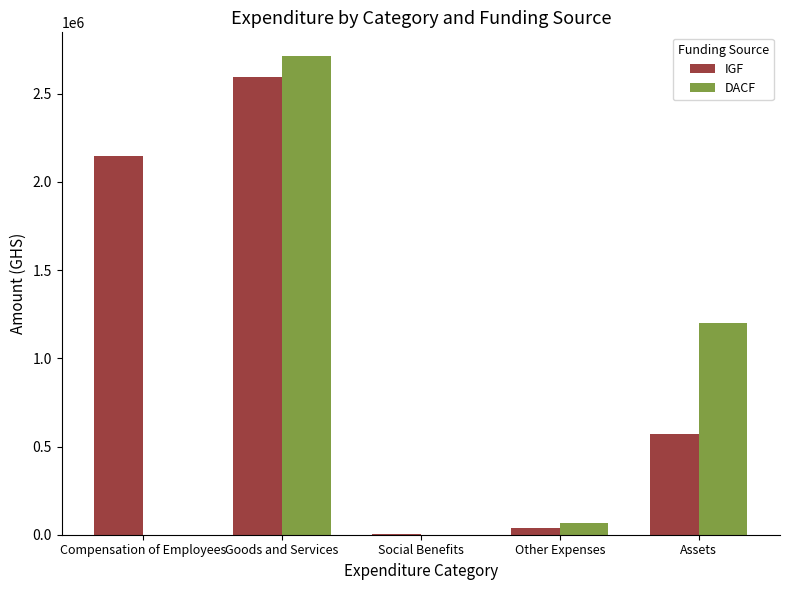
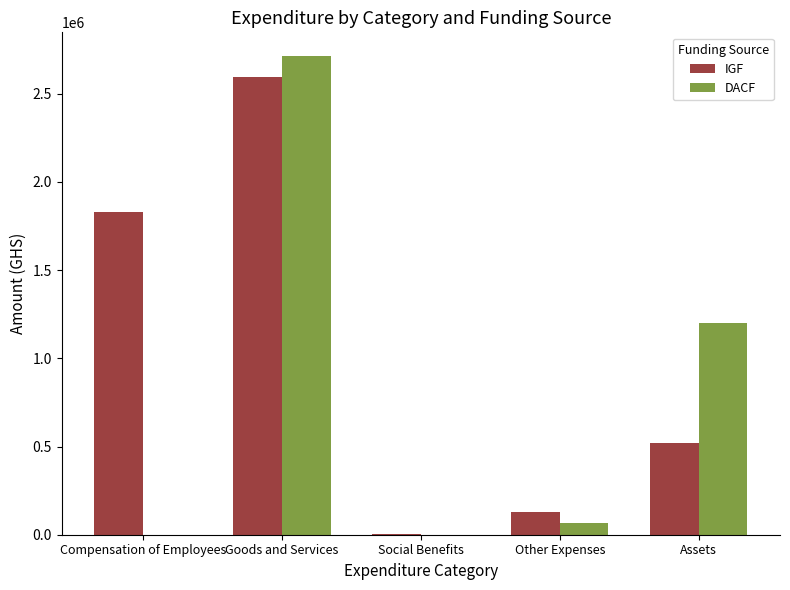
IGF, Compensation of Employees: 2150000 -> 1830000
IGF, Other Expenses: 40000 -> 130000
IGF, Assets: 570000 -> 520000
